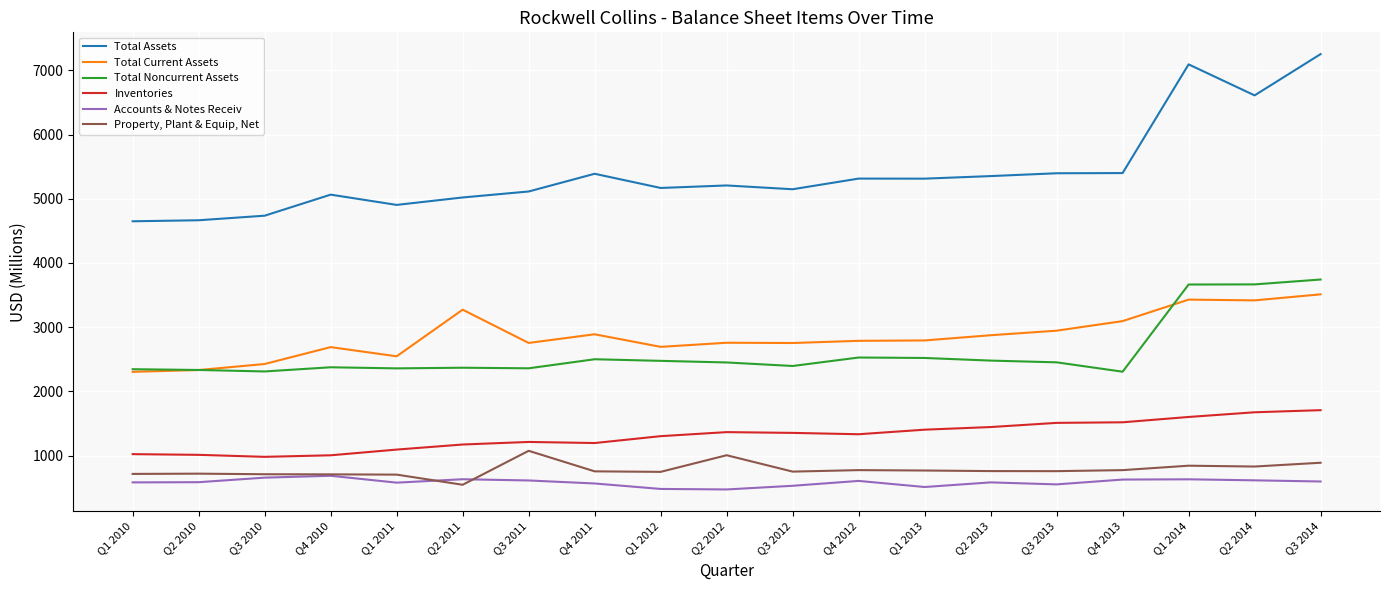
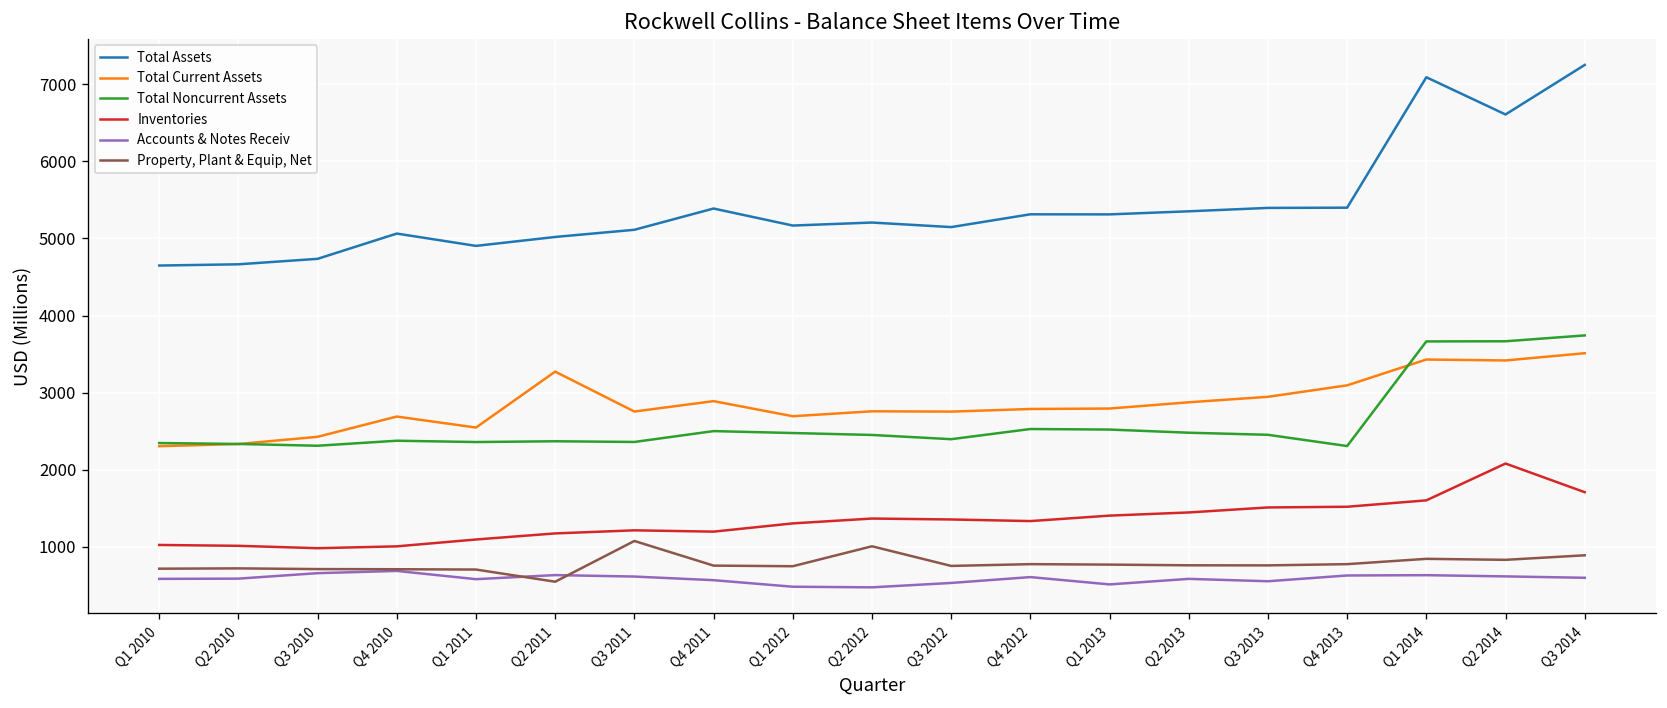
Inventories, Q2 2014: 1700 -> 2100
